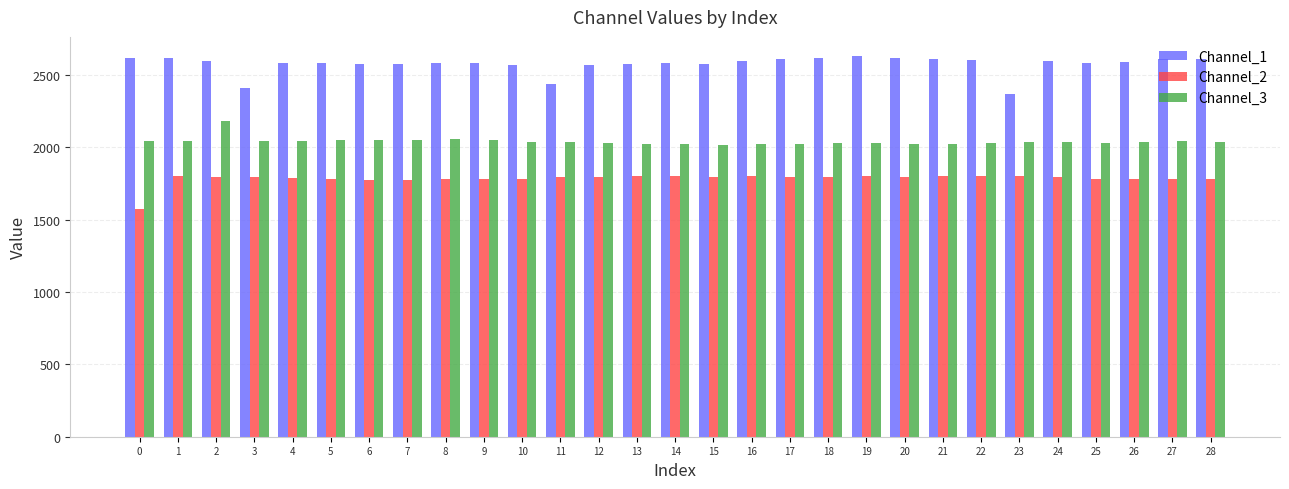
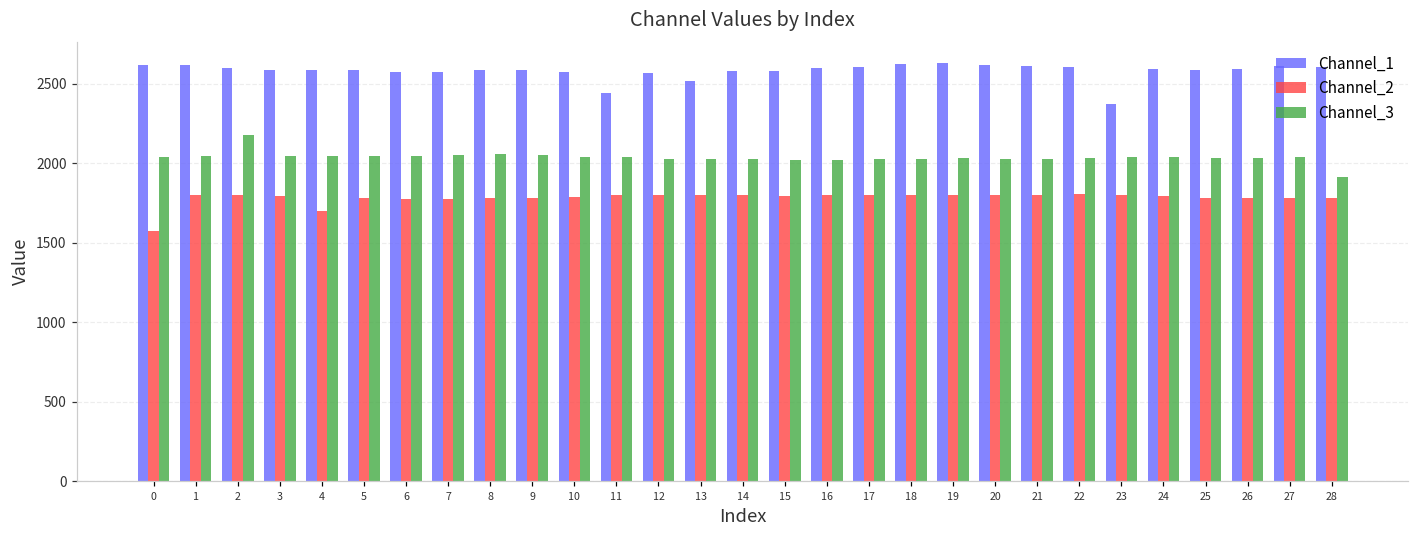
Channel_1, 3: 2410 -> 2590
Channel_2, 4: 1790 -> 1700
Channel_1, 13: 2580 -> 2520
Channel_3, 28: 2040 -> 1920
